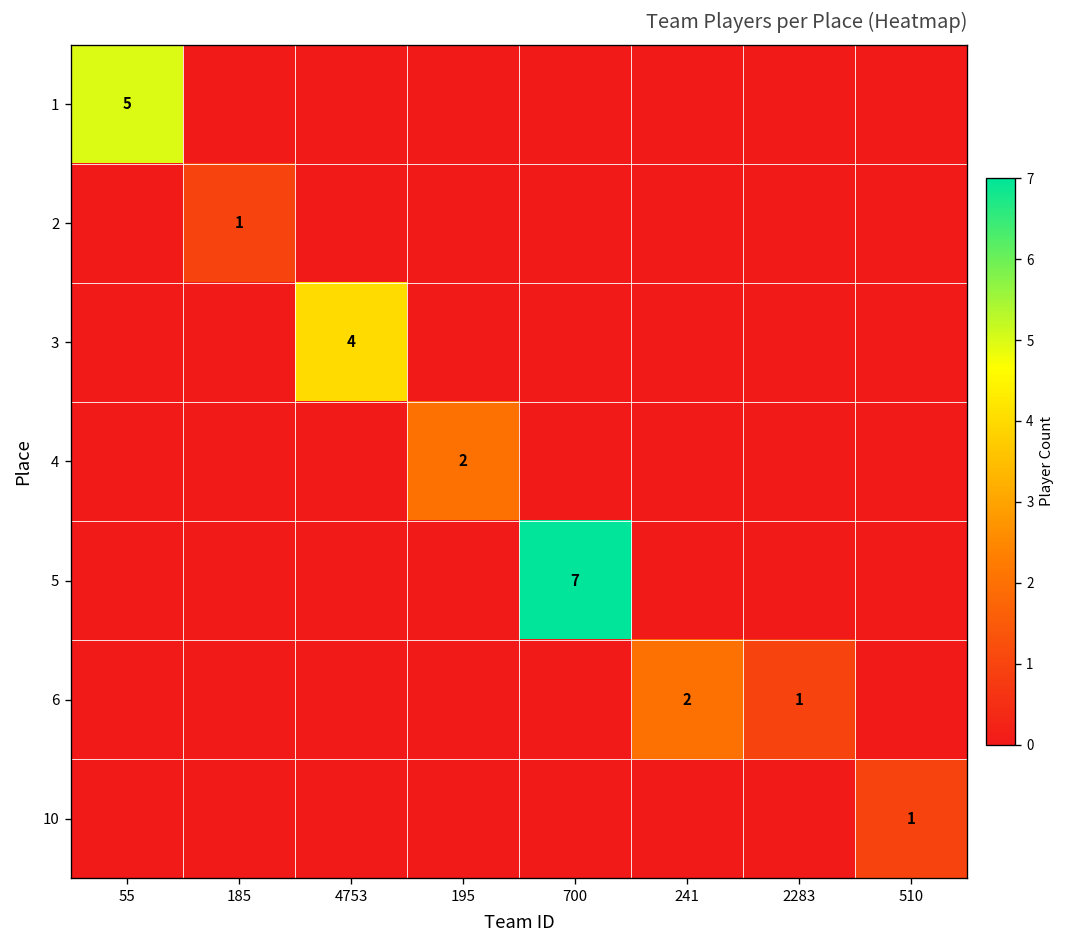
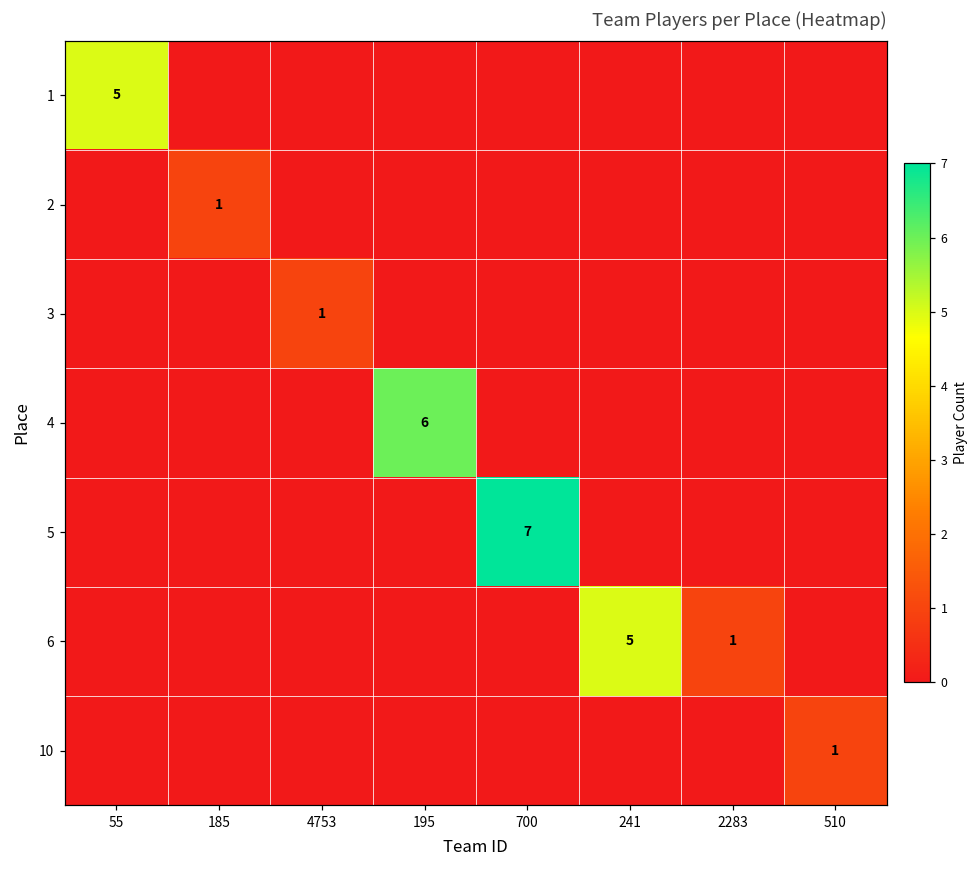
3, 4753: 4 -> 1
4, 195: 2 -> 6
6, 241: 2 -> 5
